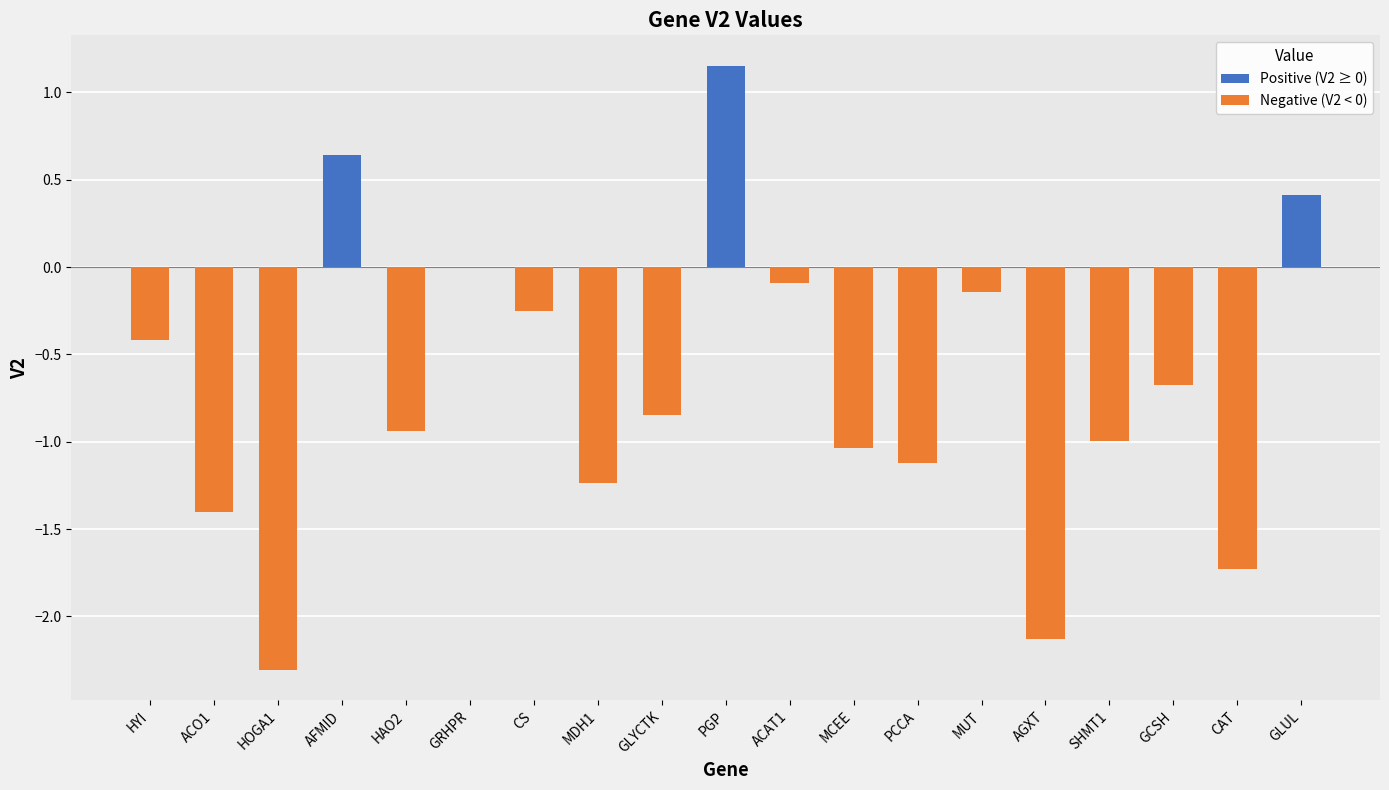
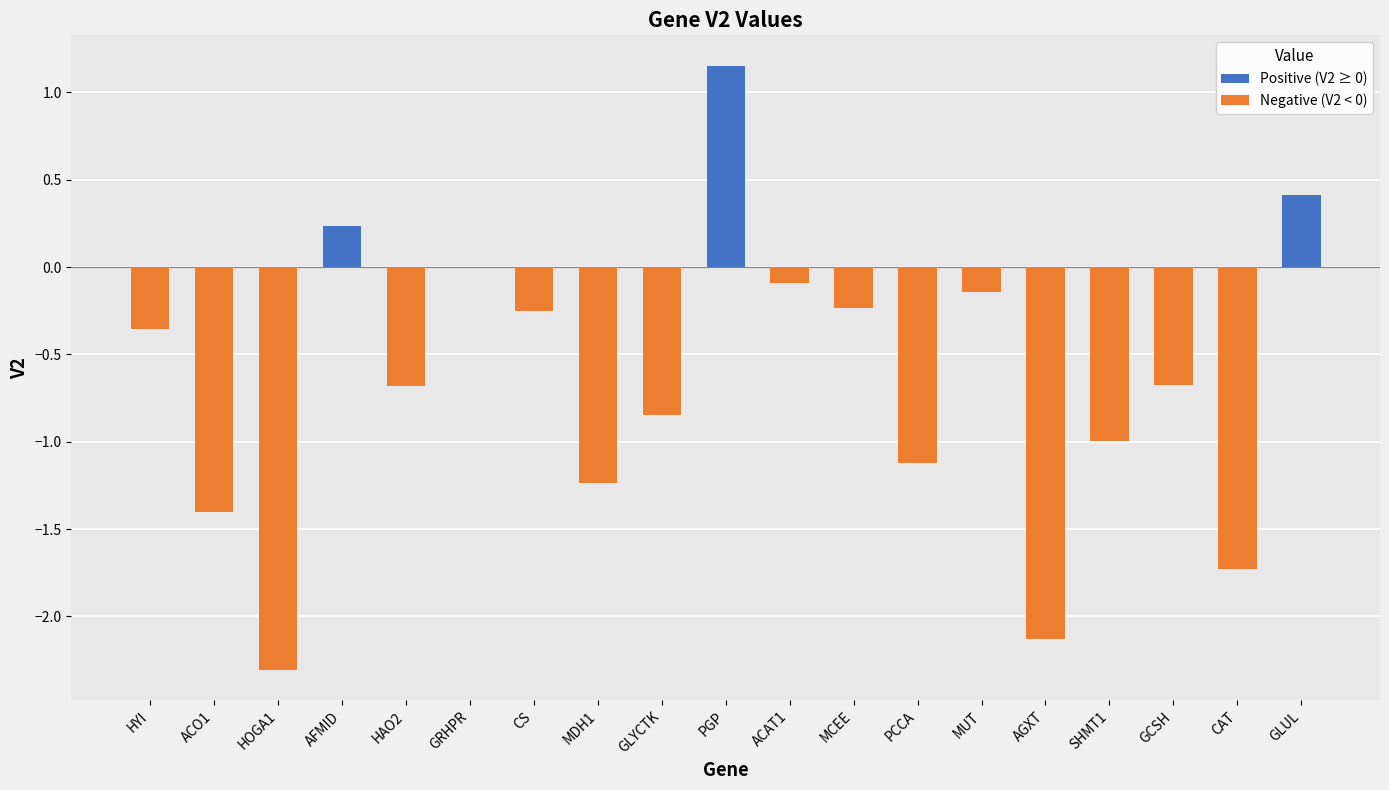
HYI: -0.42 -> -0.36
AFMID: 0.64 -> 0.23
HAO2: -0.94 -> -0.68
MCEE: -1.04 -> -0.23
